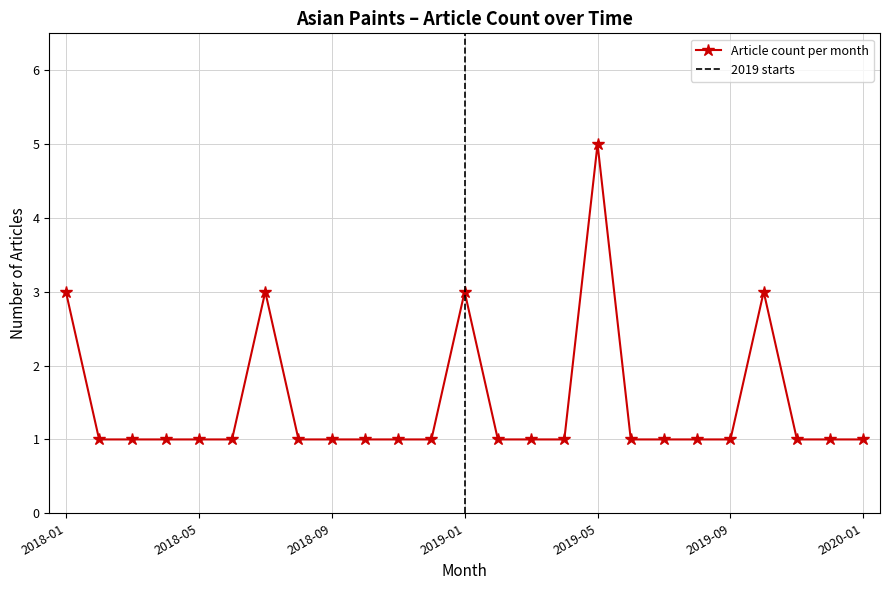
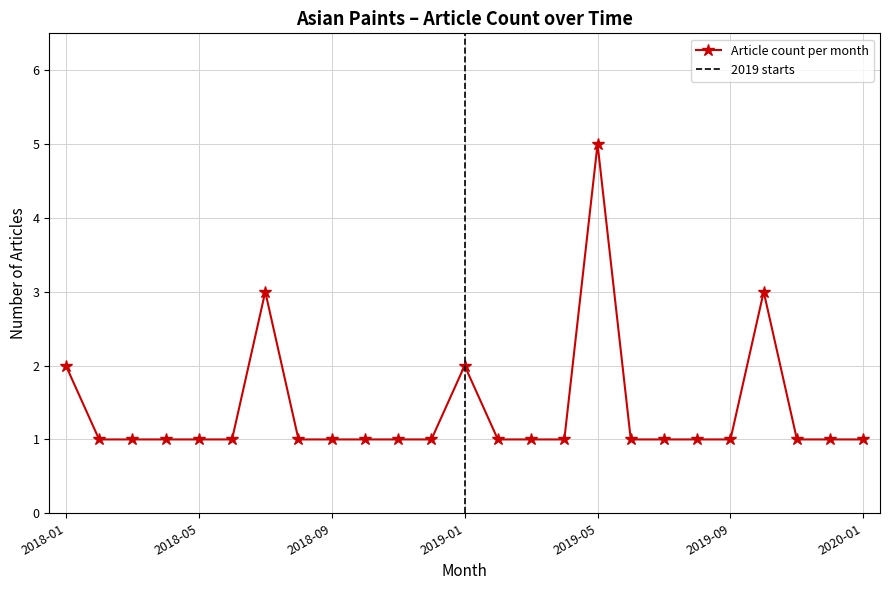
2018-01: 3 -> 2
2019-01: 3 -> 2
